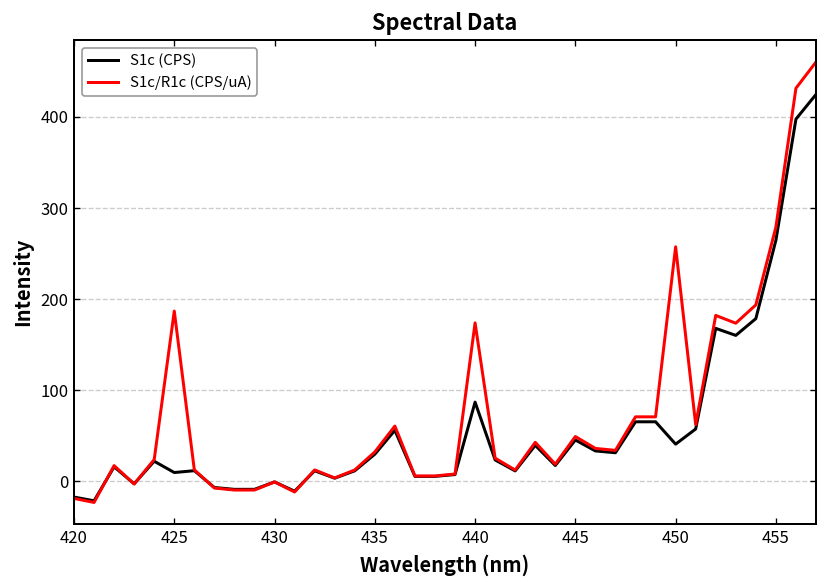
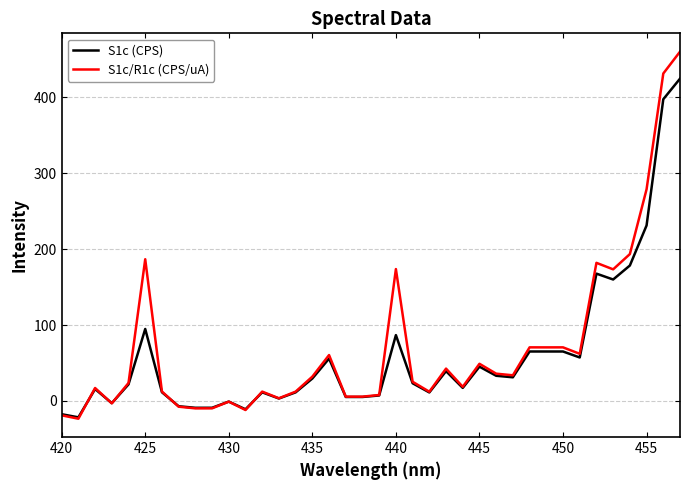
S1c (CPS), 425: 10 -> 90
S1c (CPS), 450: 40 -> 70
S1c/R1c (CPS/uA), 450: 260 -> 70
S1c (CPS), 455: 260 -> 230
